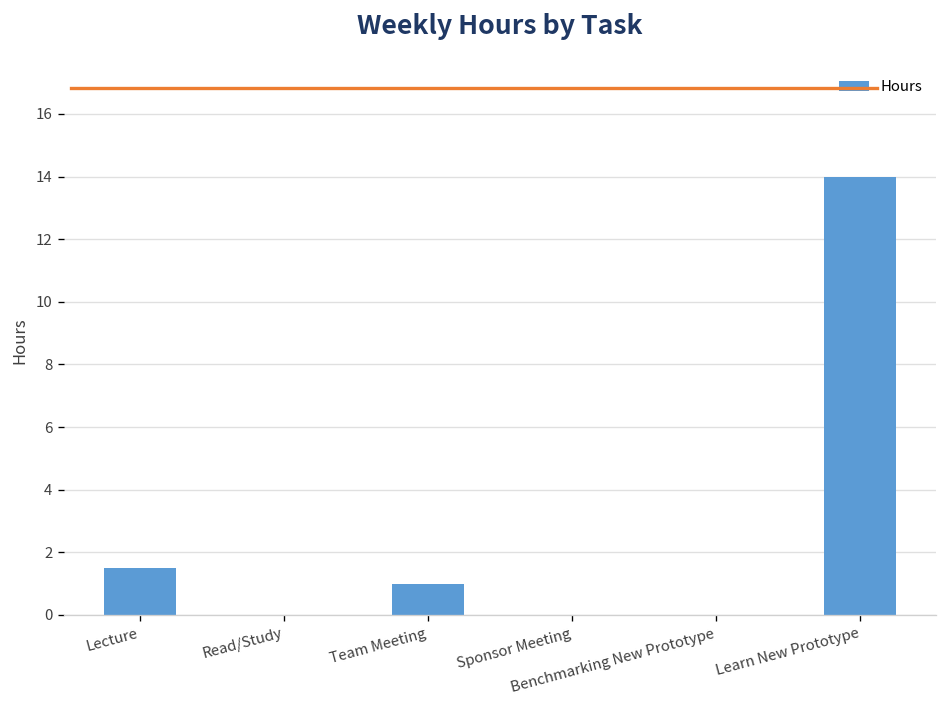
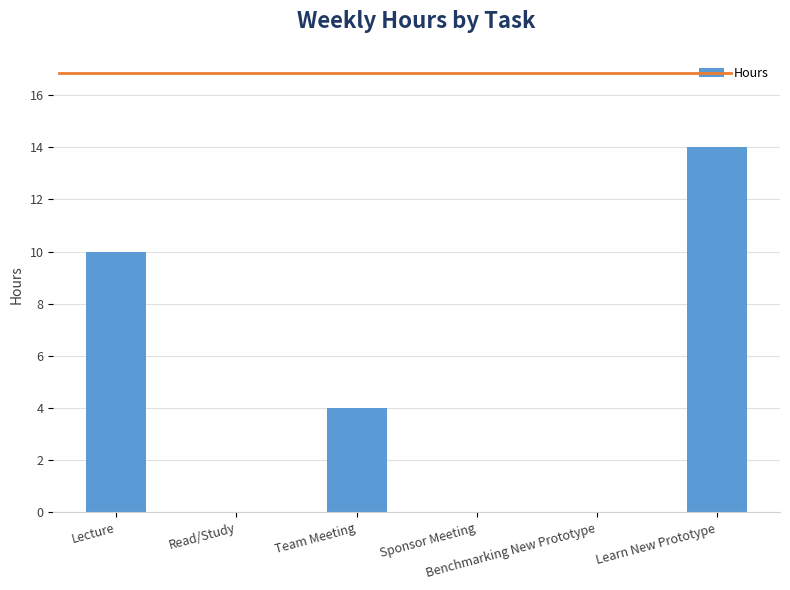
Lecture: 1.5 -> 10.0
Team Meeting: 1 -> 4
